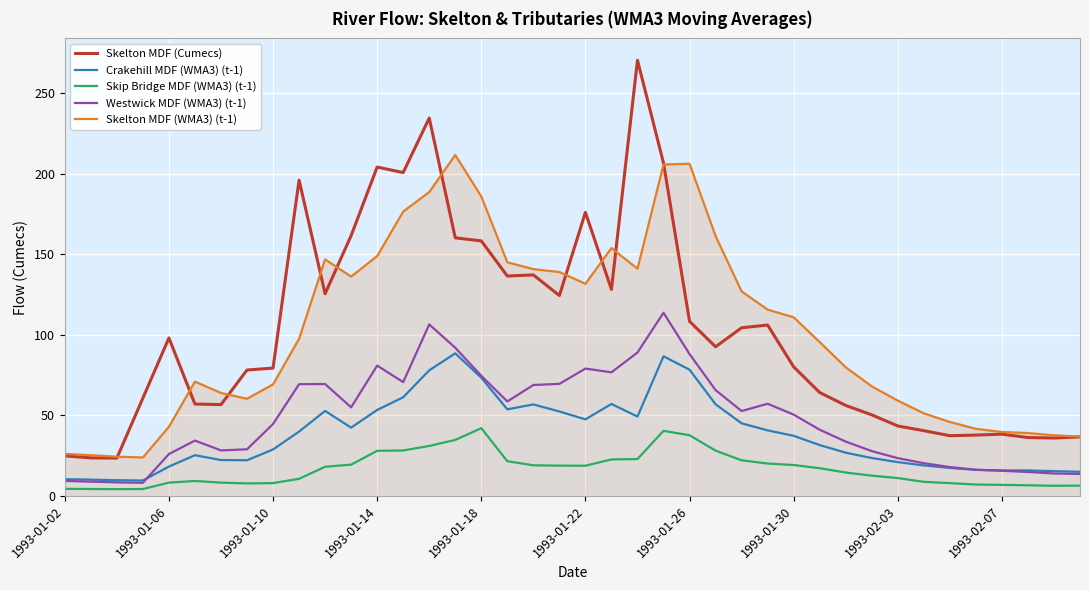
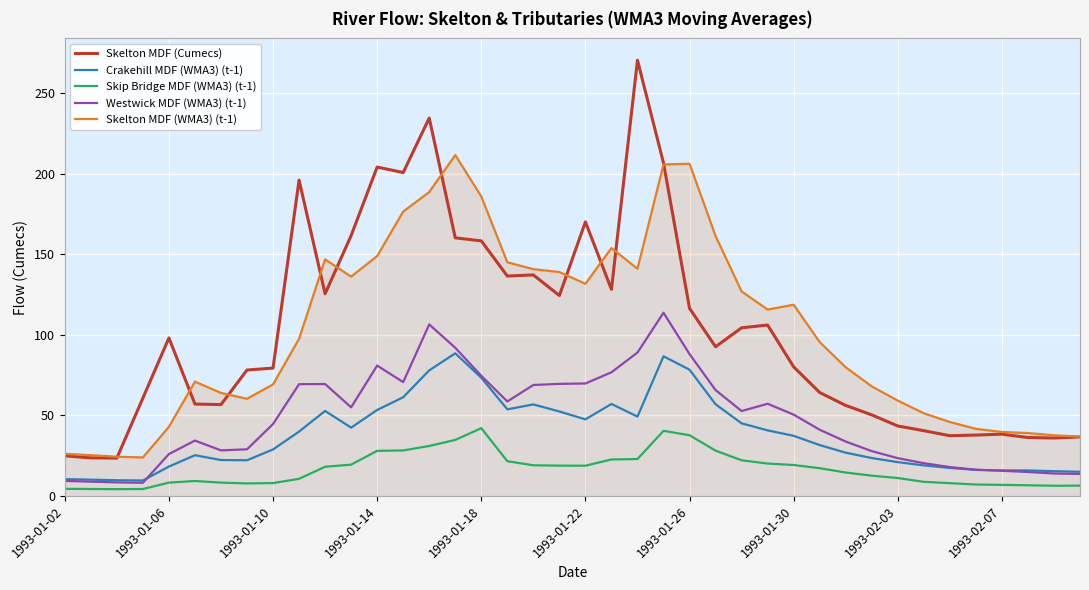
Skelton MDF (Cumecs), 1993-01-22: 176 -> 170
Westwick MDF (WMA3) (t-1), 1993-01-22: 79 -> 70
Skelton MDF (Cumecs), 1993-01-26: 108 -> 116
Skelton MDF (WMA3) (t-1), 1993-01-30: 111 -> 119
